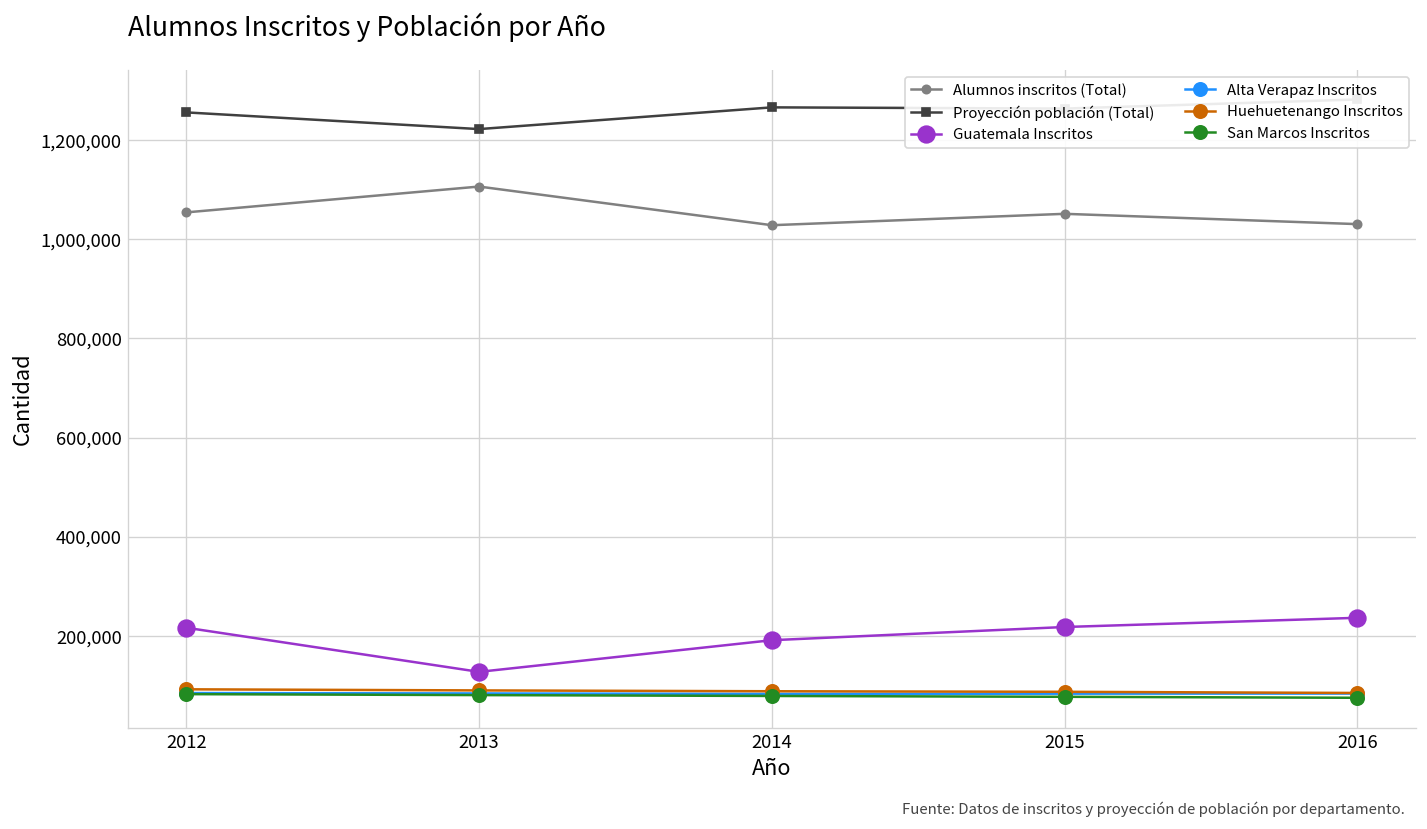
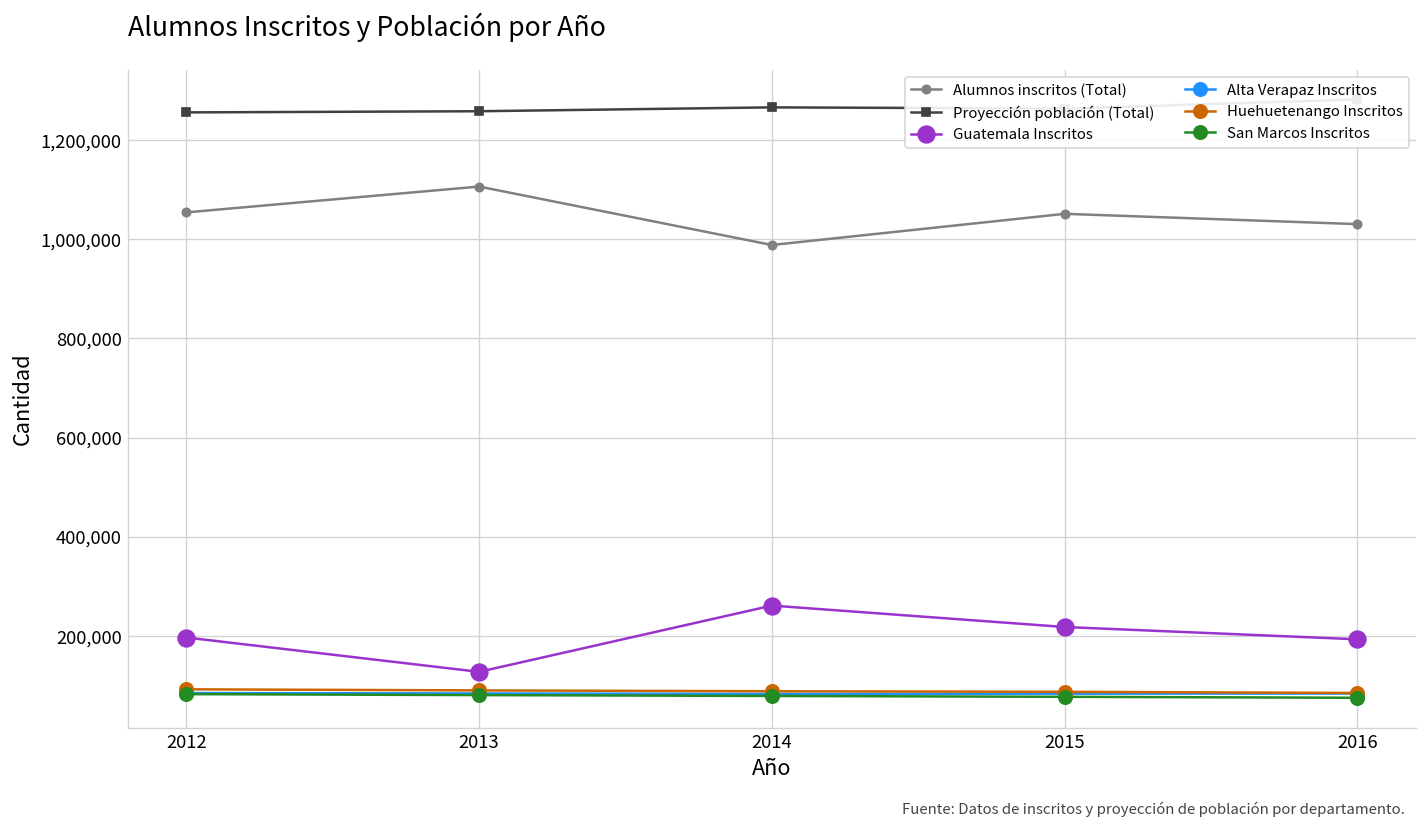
Guatemala Inscritos, 2012: 220,000 -> 200,000
Proyección población (Total), 2013: 1,220,000 -> 1,260,000
Alumnos inscritos (Total), 2014: 1,030,000 -> 990,000
Guatemala Inscritos, 2014: 190,000 -> 260,000
Guatemala Inscritos, 2016: 240,000 -> 190,000
